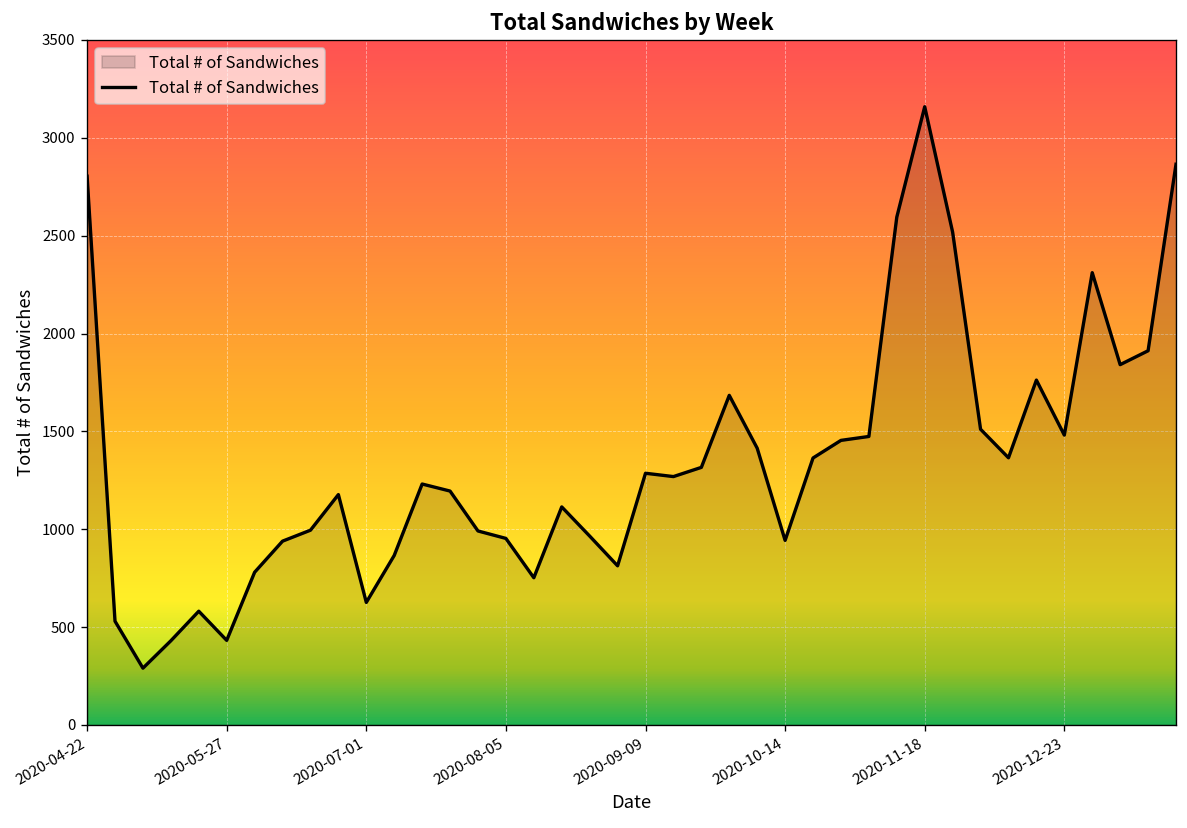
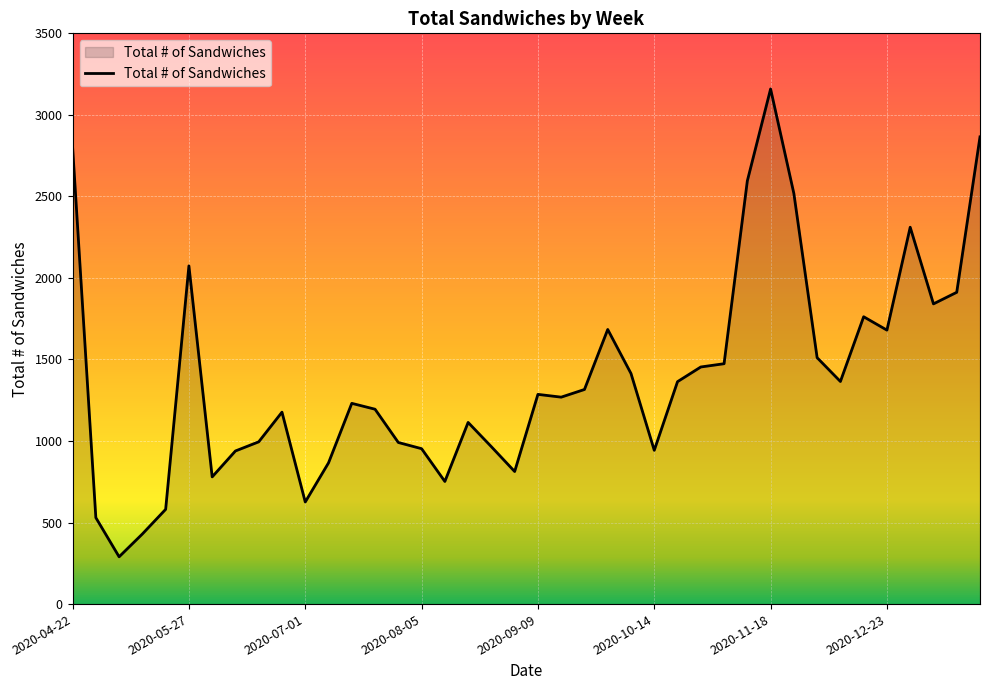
2020-05-27: 430 -> 2070
2020-12-23: 1480 -> 1680
